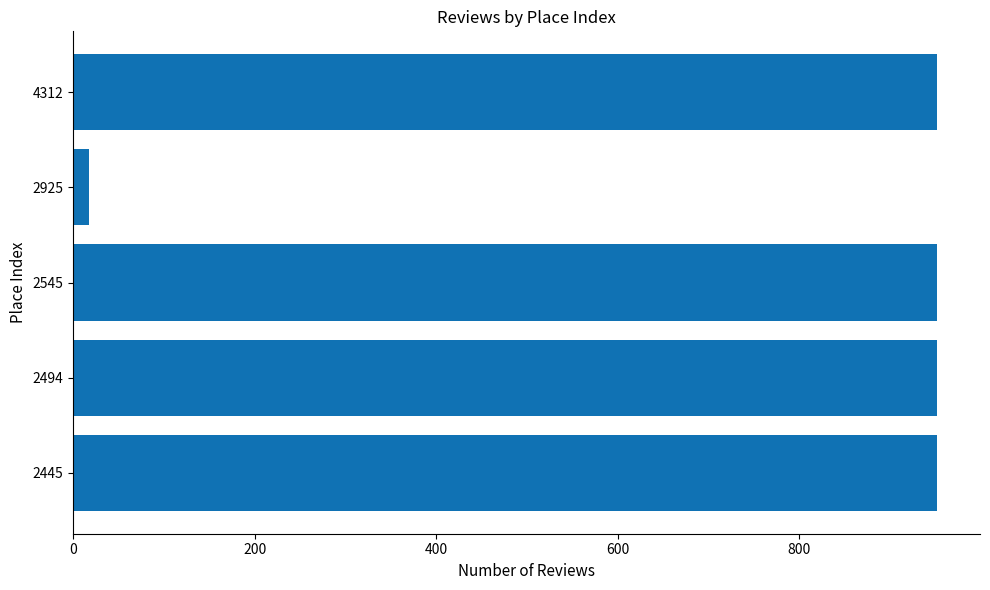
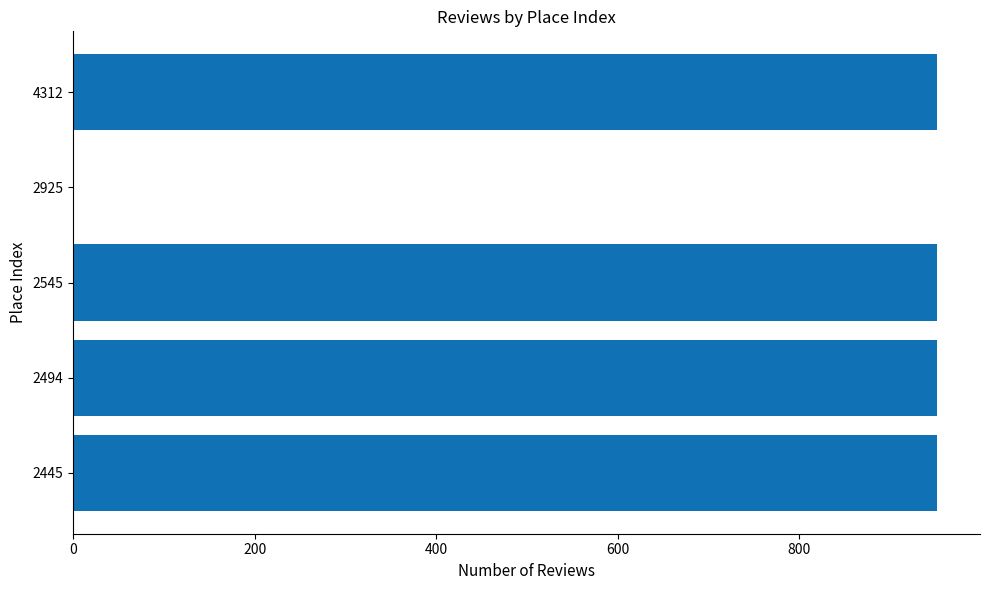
2925: 20 -> 0
